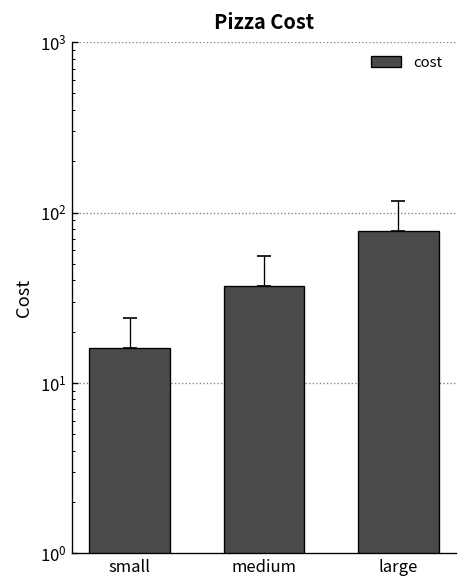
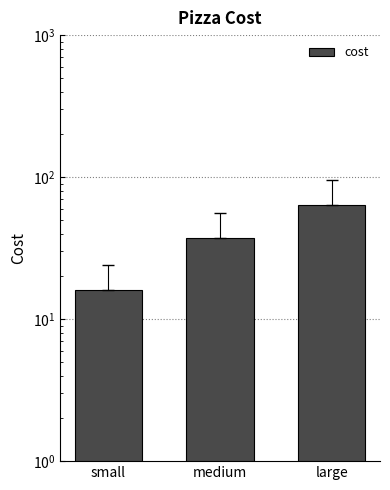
cost, large: 80 -> 60
